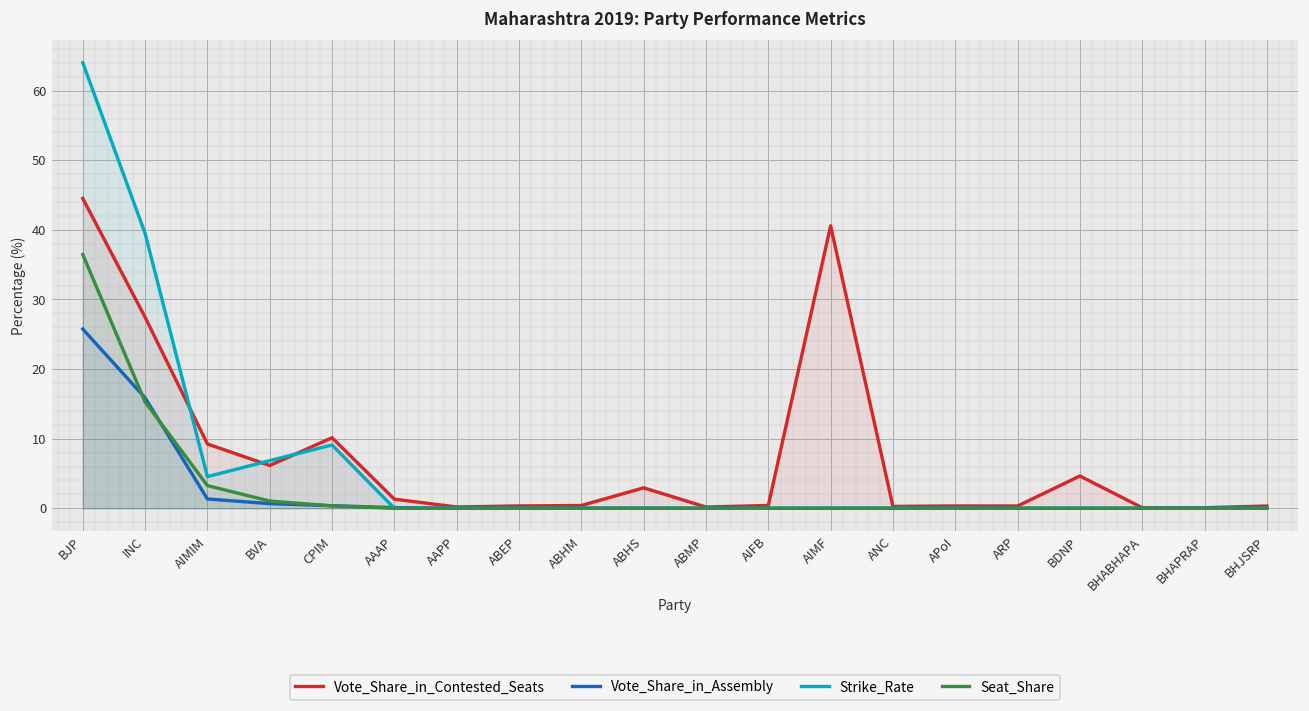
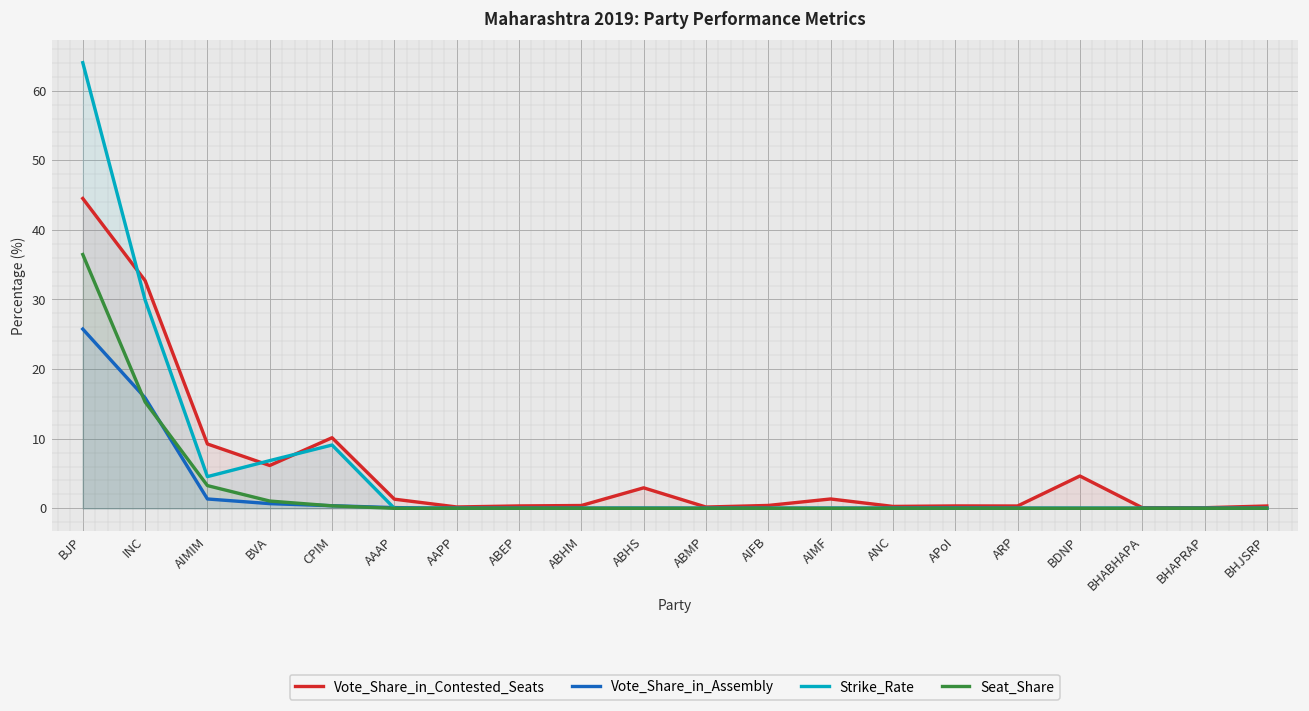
Vote_Share_in_Contested_Seats, INC: 27 -> 33
Strike_Rate, INC: 39 -> 30
Vote_Share_in_Contested_Seats, AIMF: 41 -> 1
